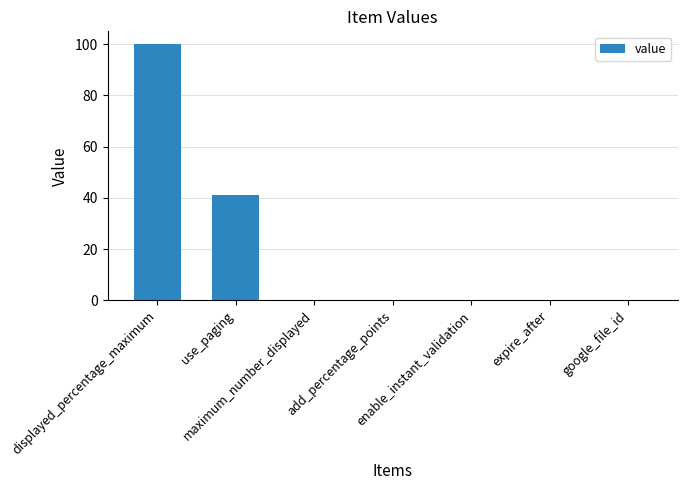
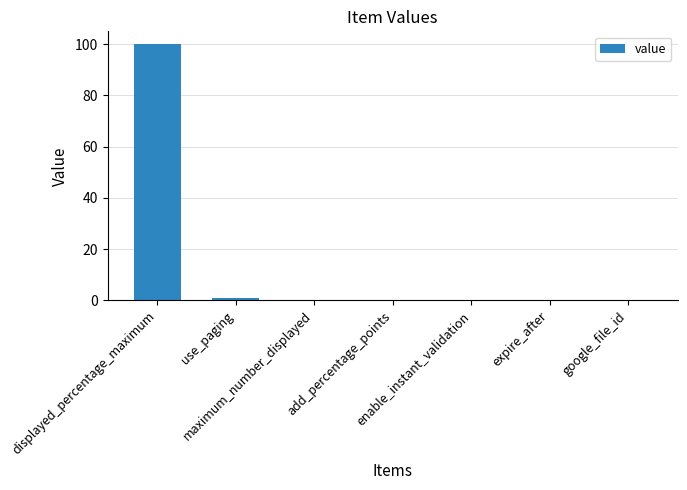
use_paging: 41 -> 1
